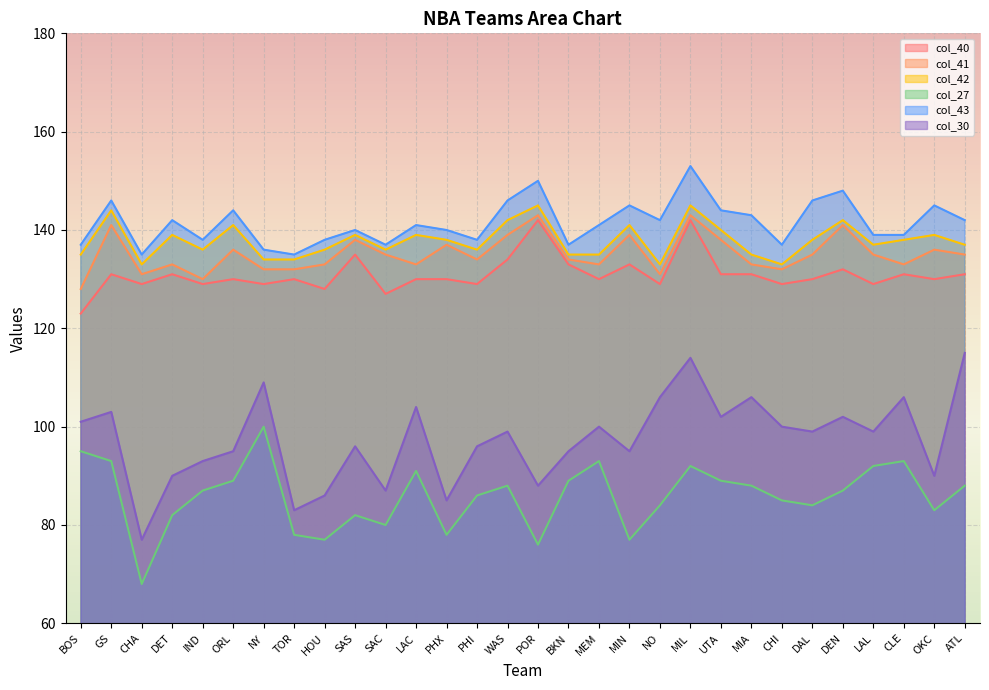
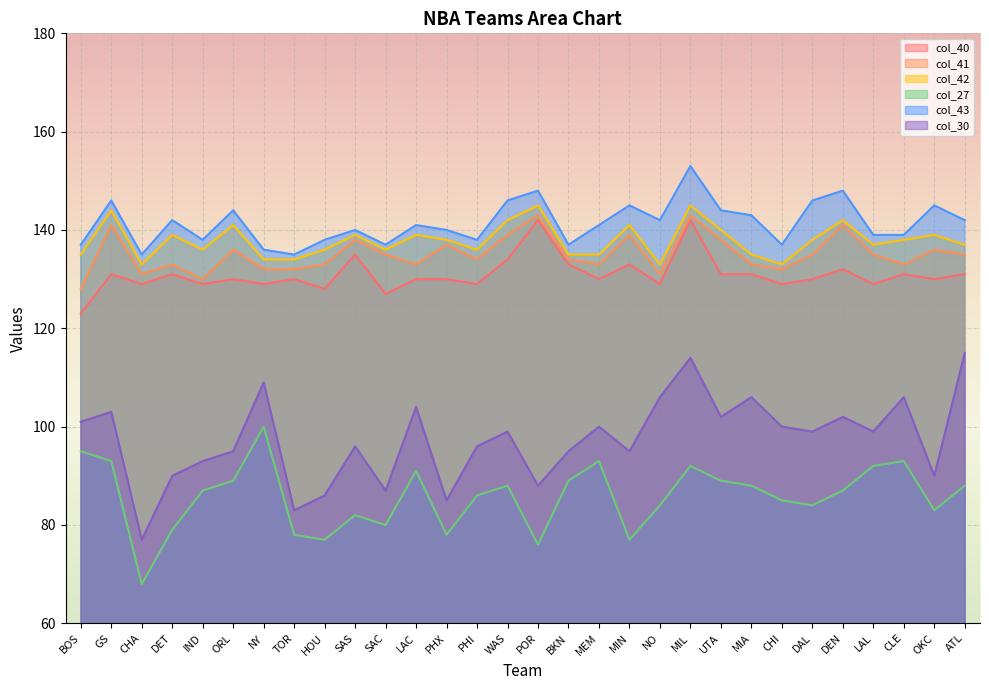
col_27, DET: 82 -> 79
col_43, POR: 150 -> 148
